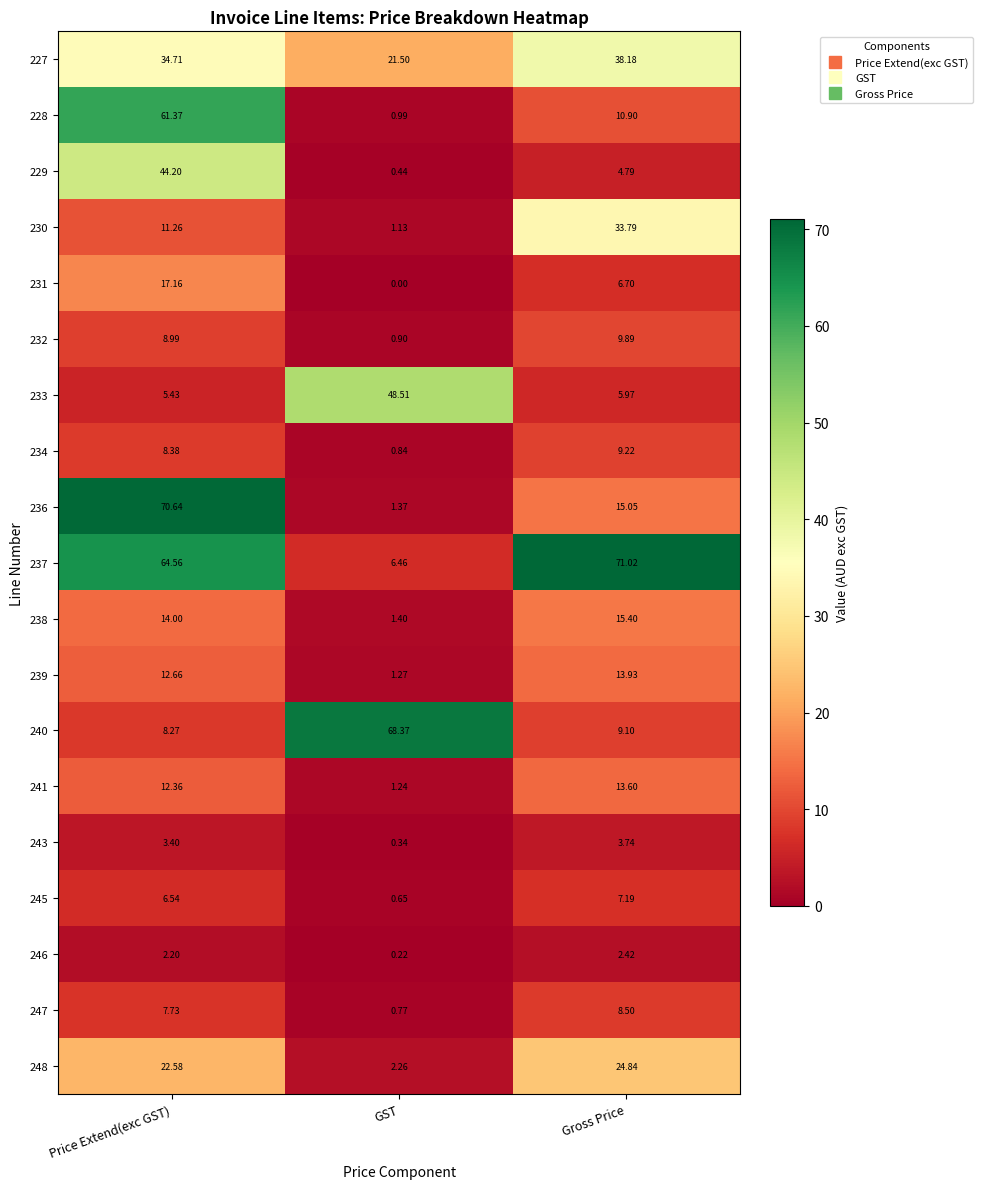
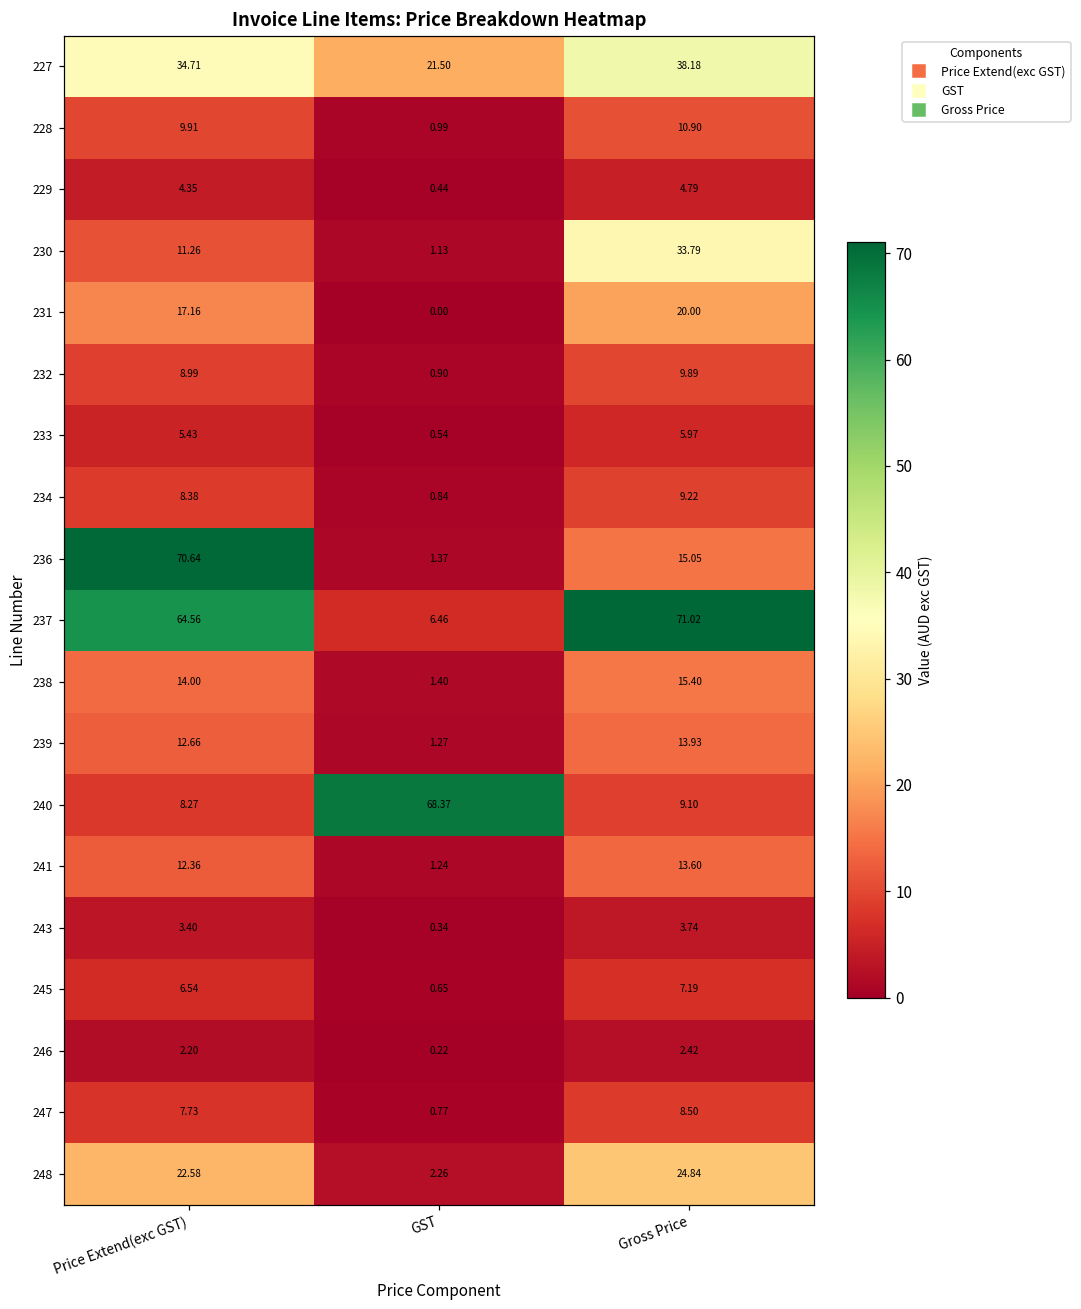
228, Price Extend(exc GST): 61.37 -> 9.91
229, Price Extend(exc GST): 44.20 -> 4.35
231, Gross Price: 6.70 -> 20.00
233, GST: 48.51 -> 0.54
